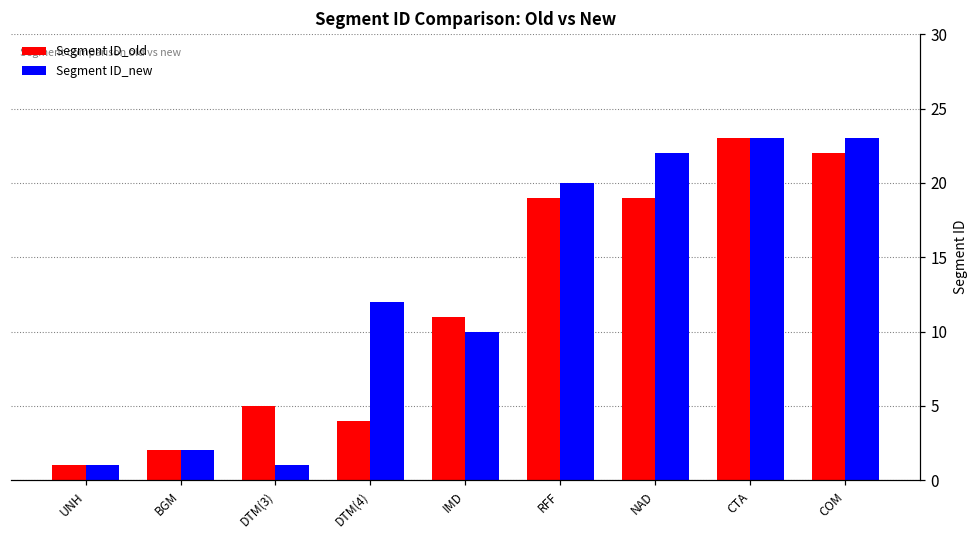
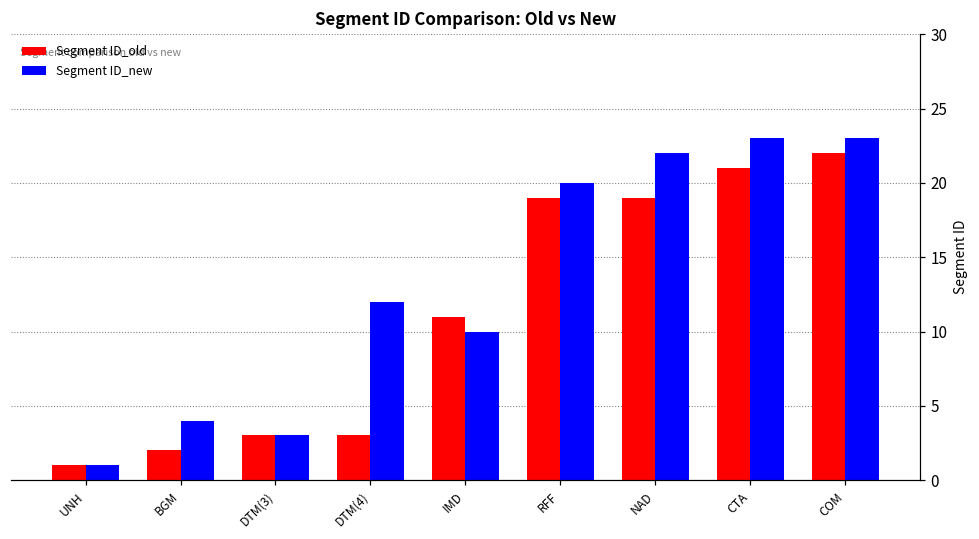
Segment ID_new, BGM: 2 -> 4
Segment ID_old, DTM(3): 5 -> 3
Segment ID_new, DTM(3): 1 -> 3
Segment ID_old, DTM(4): 4 -> 3
Segment ID_old, CTA: 23 -> 21
